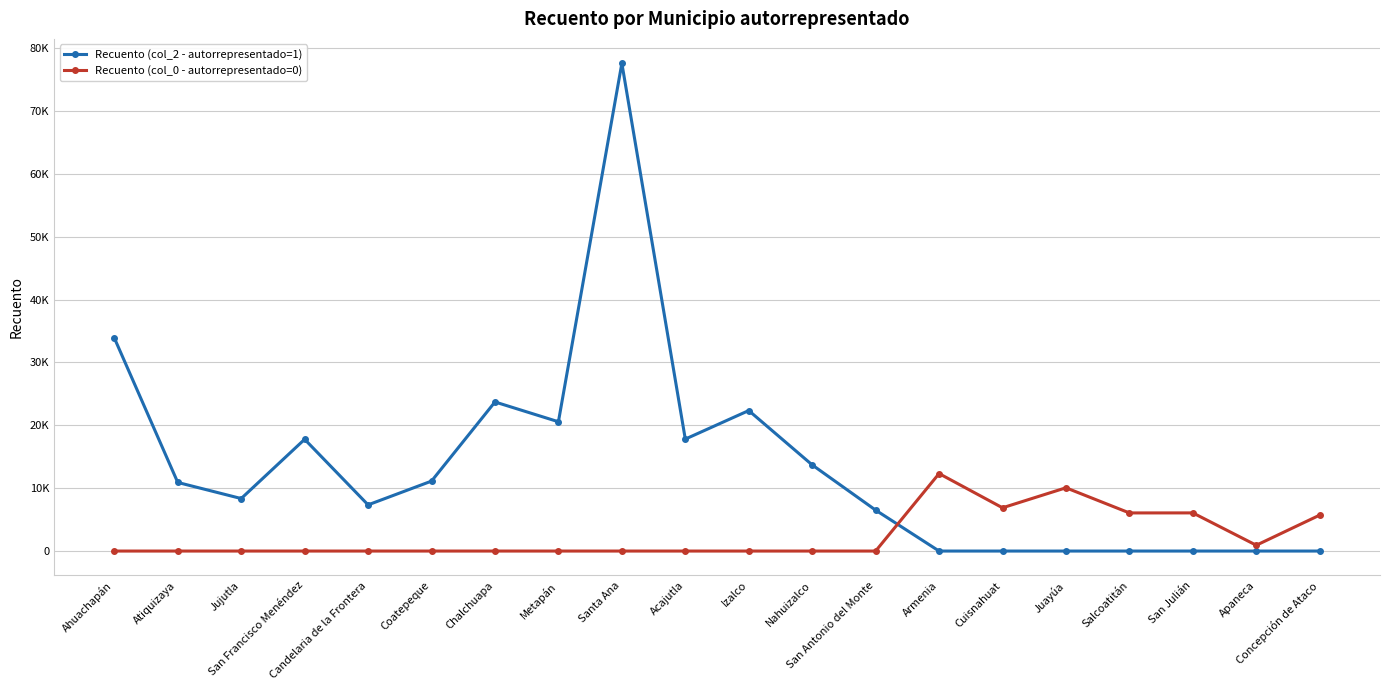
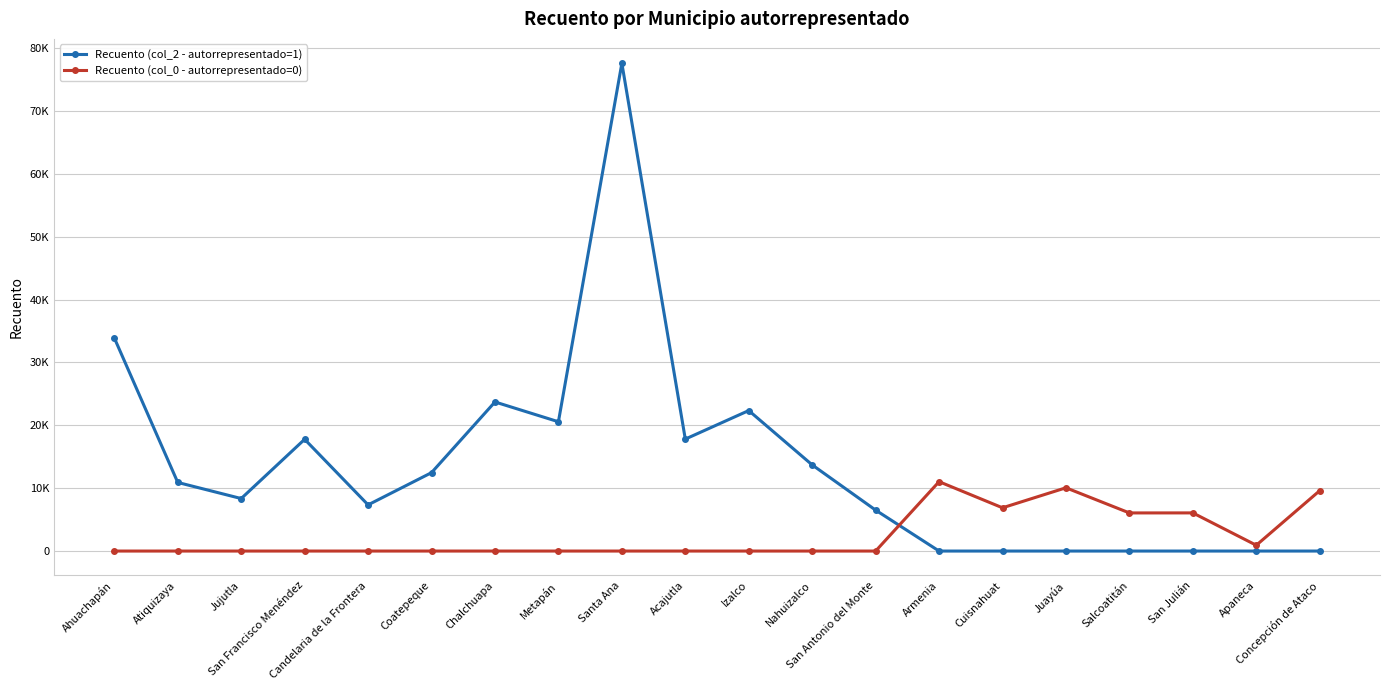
Recuento (col_2 - autorrepresentado=1), Coatepeque: 11000 -> 12000
Recuento (col_0 - autorrepresentado=0), Armenia: 12000 -> 11000
Recuento (col_0 - autorrepresentado=0), Concepción de Ataco: 6000 -> 10000
